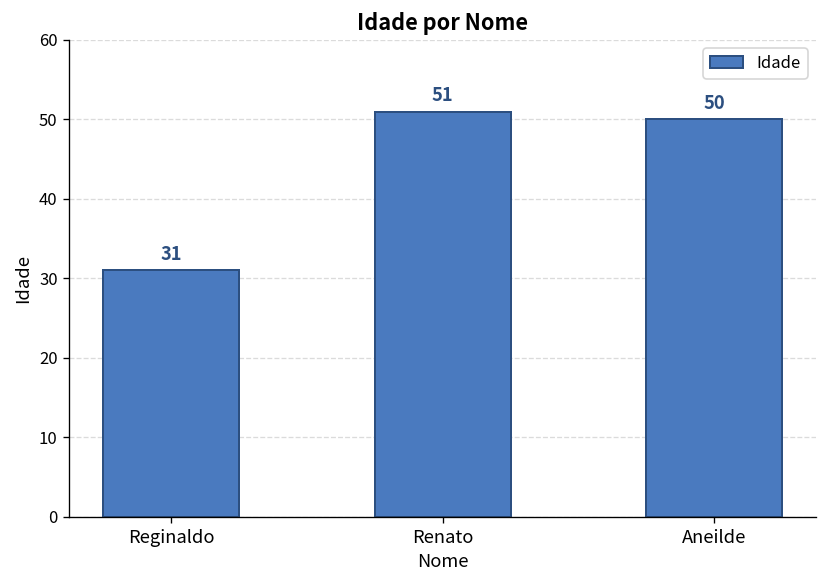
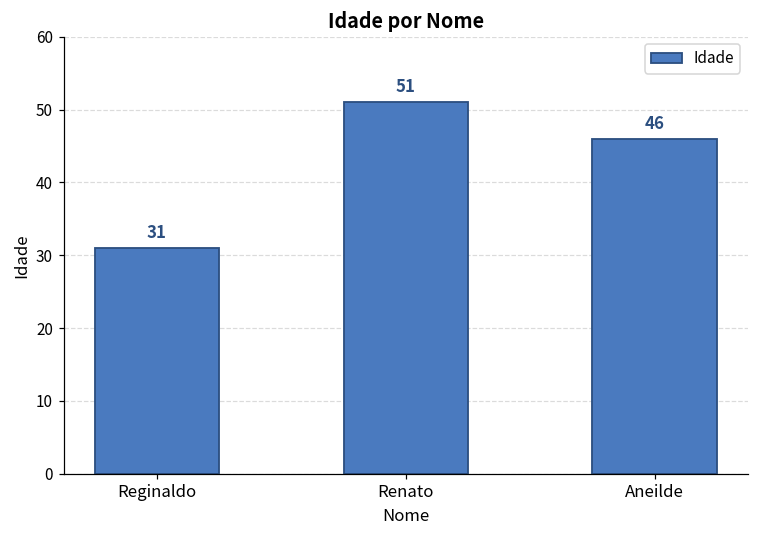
Aneilde: 50 -> 46
